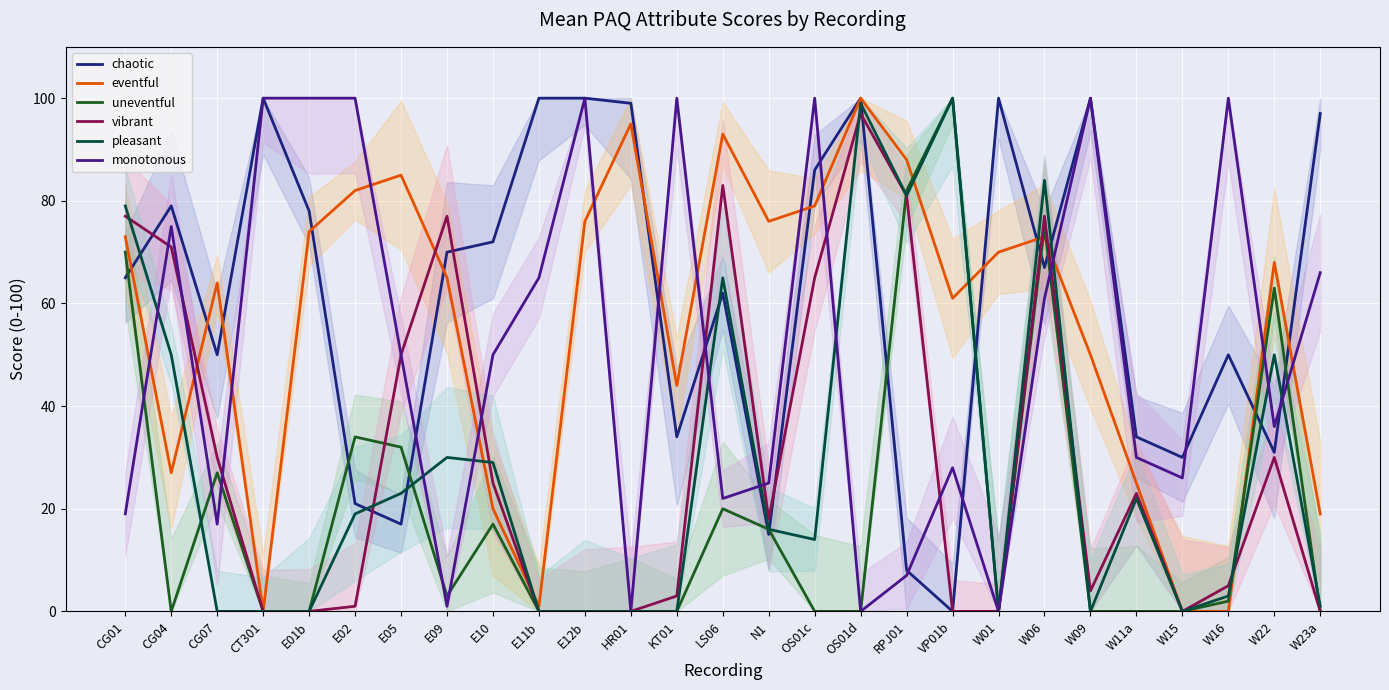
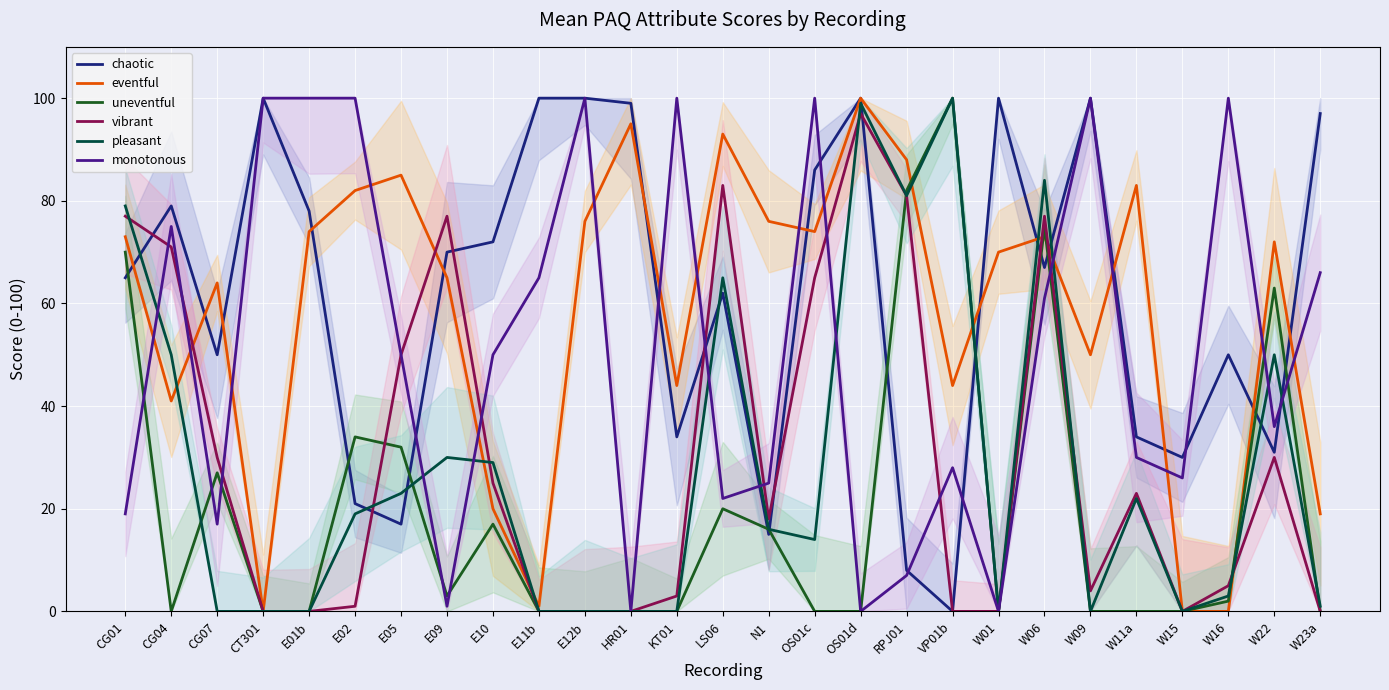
eventful, CG04: 27 -> 41
eventful, OS01c: 79 -> 74
eventful, VP01b: 61 -> 44
eventful, W11a: 25 -> 83
eventful, W22: 68 -> 72
